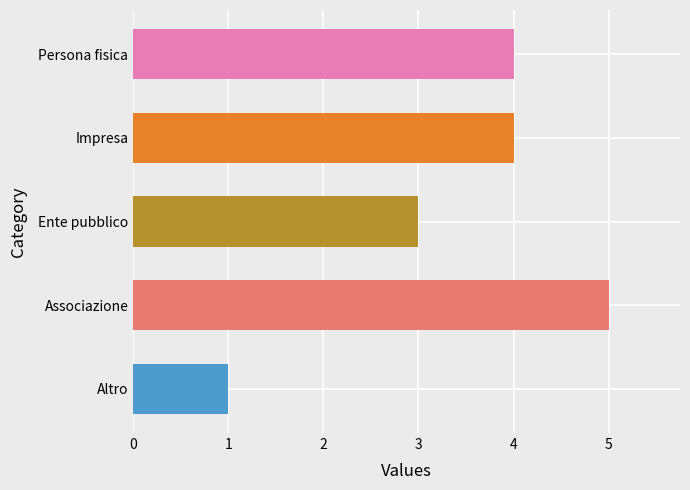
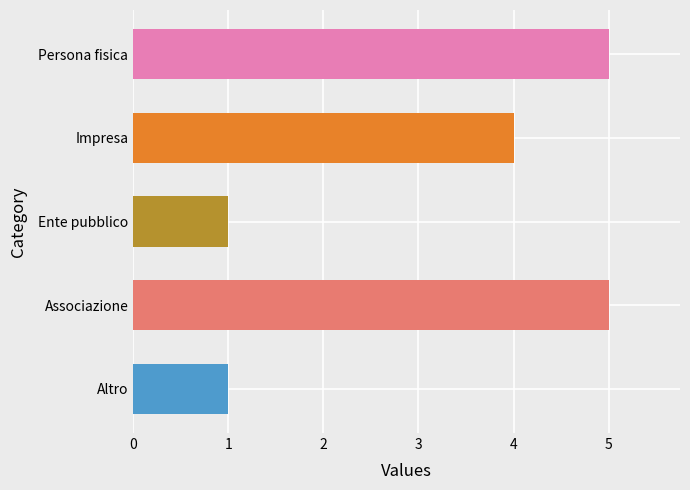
Persona fisica: 4 -> 5
Ente pubblico: 3 -> 1
